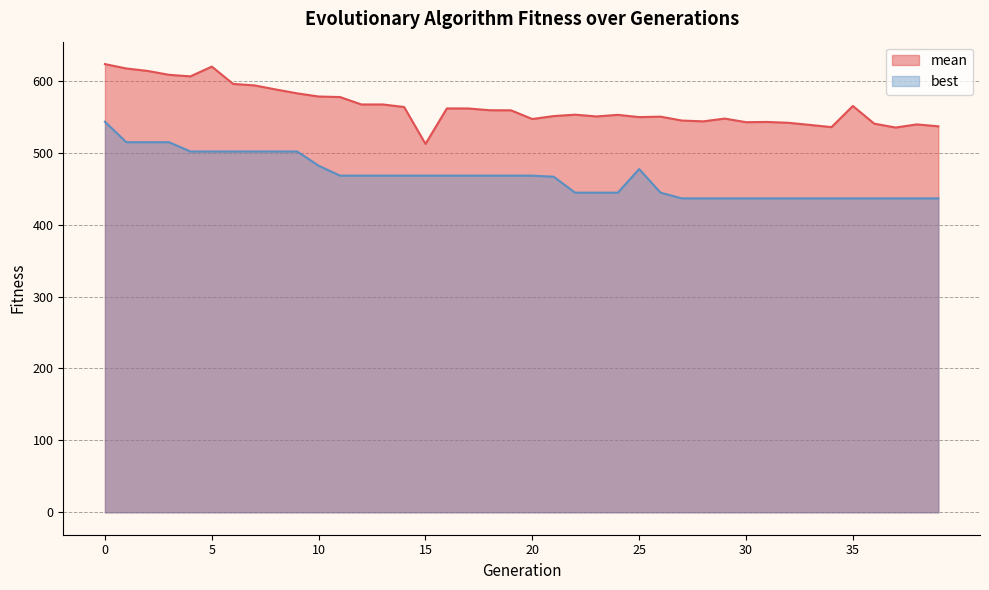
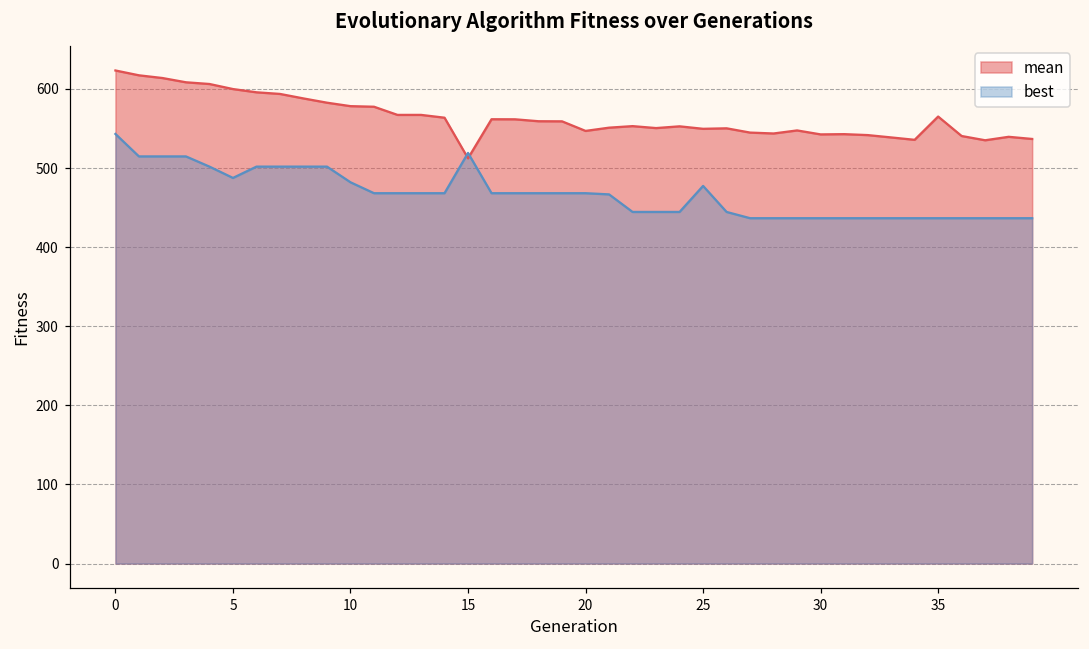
mean, 5: 620 -> 600
best, 5: 500 -> 490
best, 15: 470 -> 520
